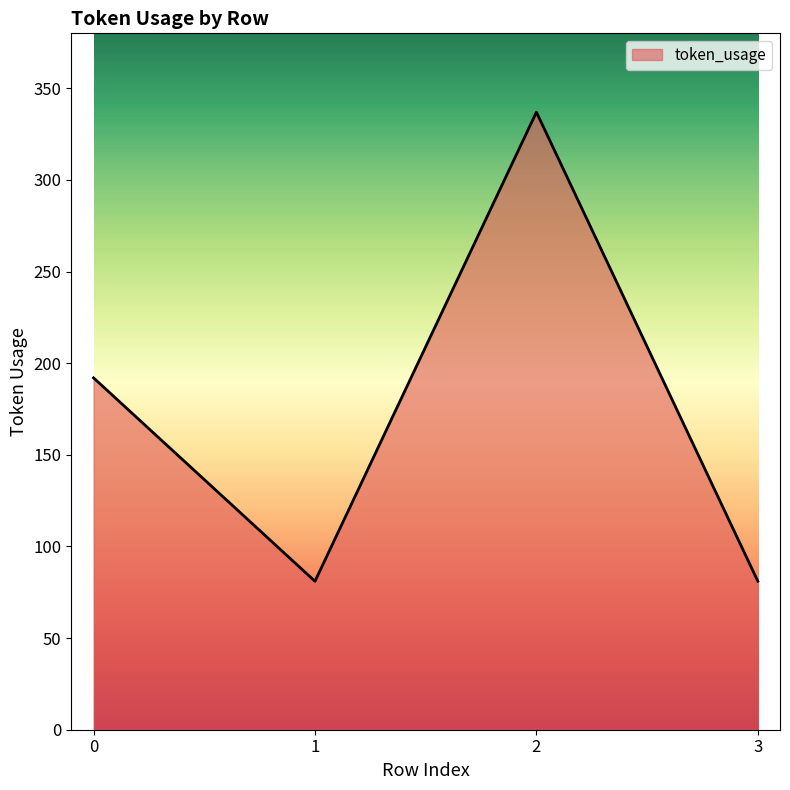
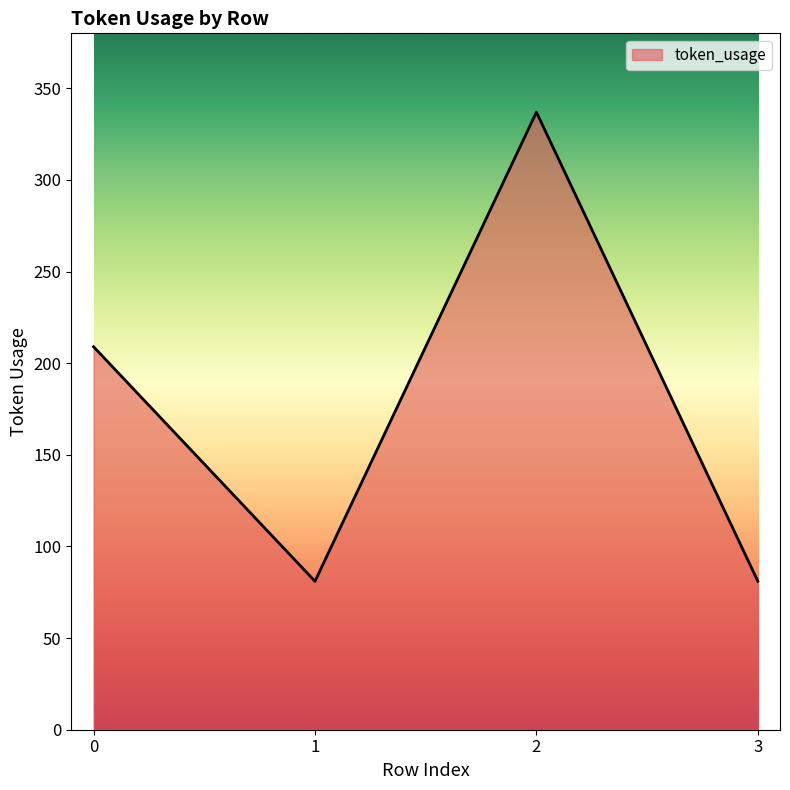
0: 192 -> 209
